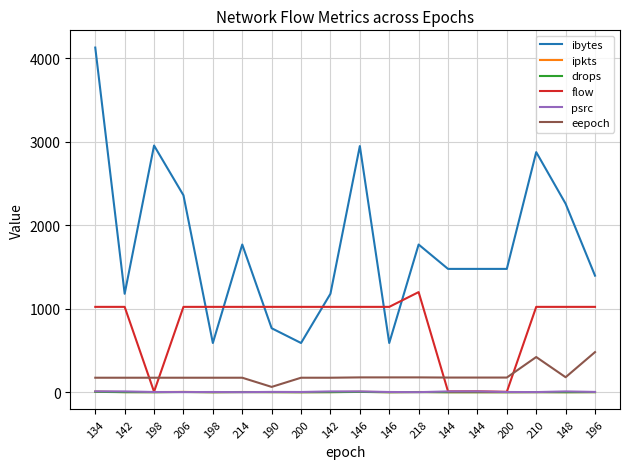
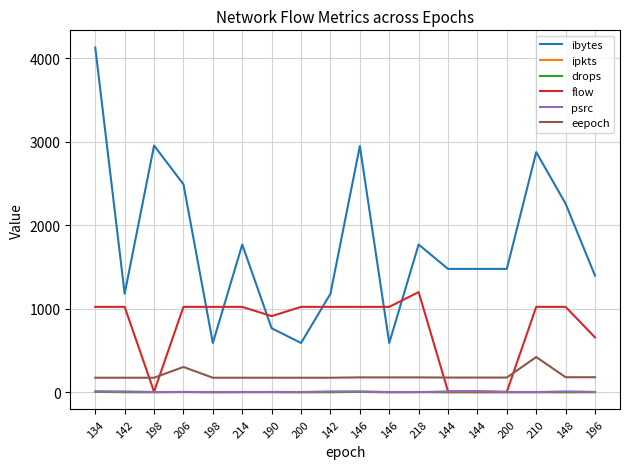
ibytes, 206: 2400 -> 2500
eepoch, 206: 200 -> 300
flow, 190: 1000 -> 900
eepoch, 190: 100 -> 200
flow, 196: 1000 -> 700
eepoch, 196: 500 -> 200
